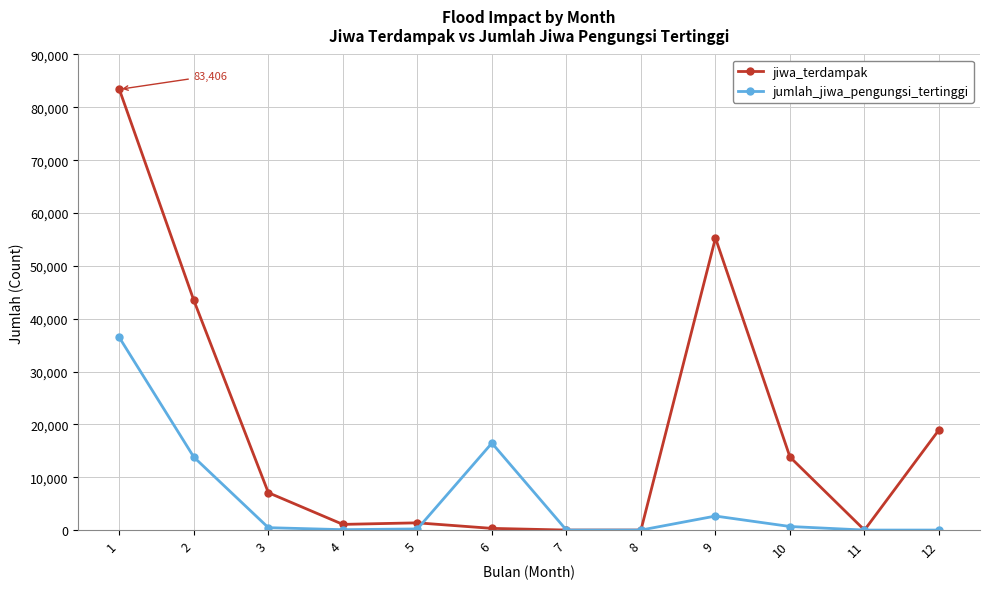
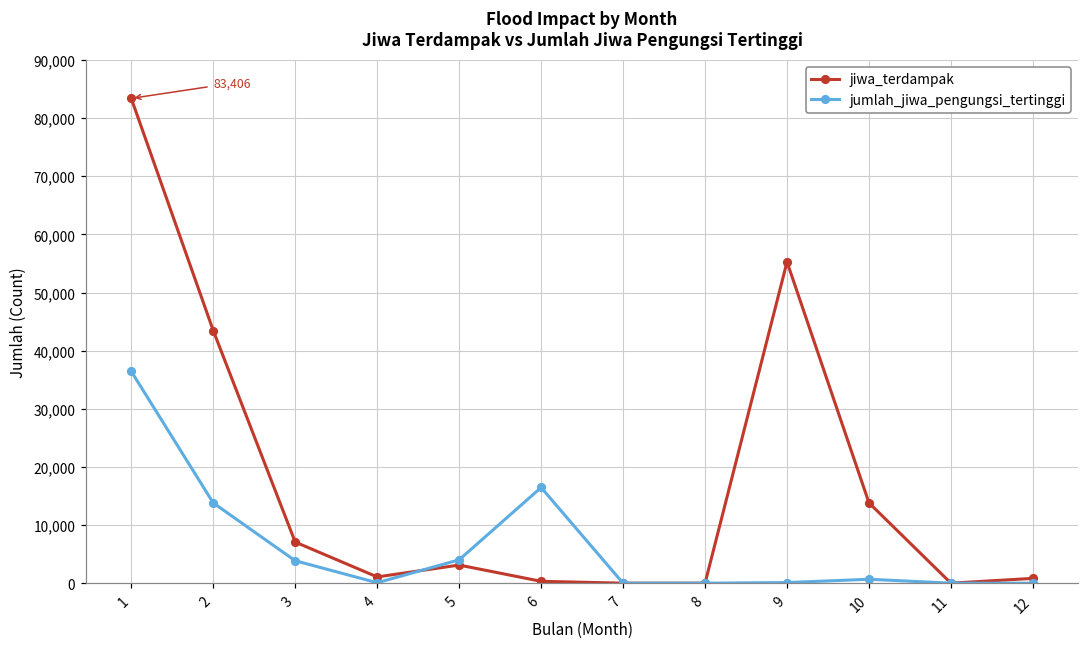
jumlah_jiwa_pengungsi_tertinggi, 3: 0 -> 4,000
jiwa_terdampak, 5: 1,000 -> 3,000
jumlah_jiwa_pengungsi_tertinggi, 5: 0 -> 4,000
jumlah_jiwa_pengungsi_tertinggi, 9: 3,000 -> 0
jiwa_terdampak, 12: 19,000 -> 1,000
